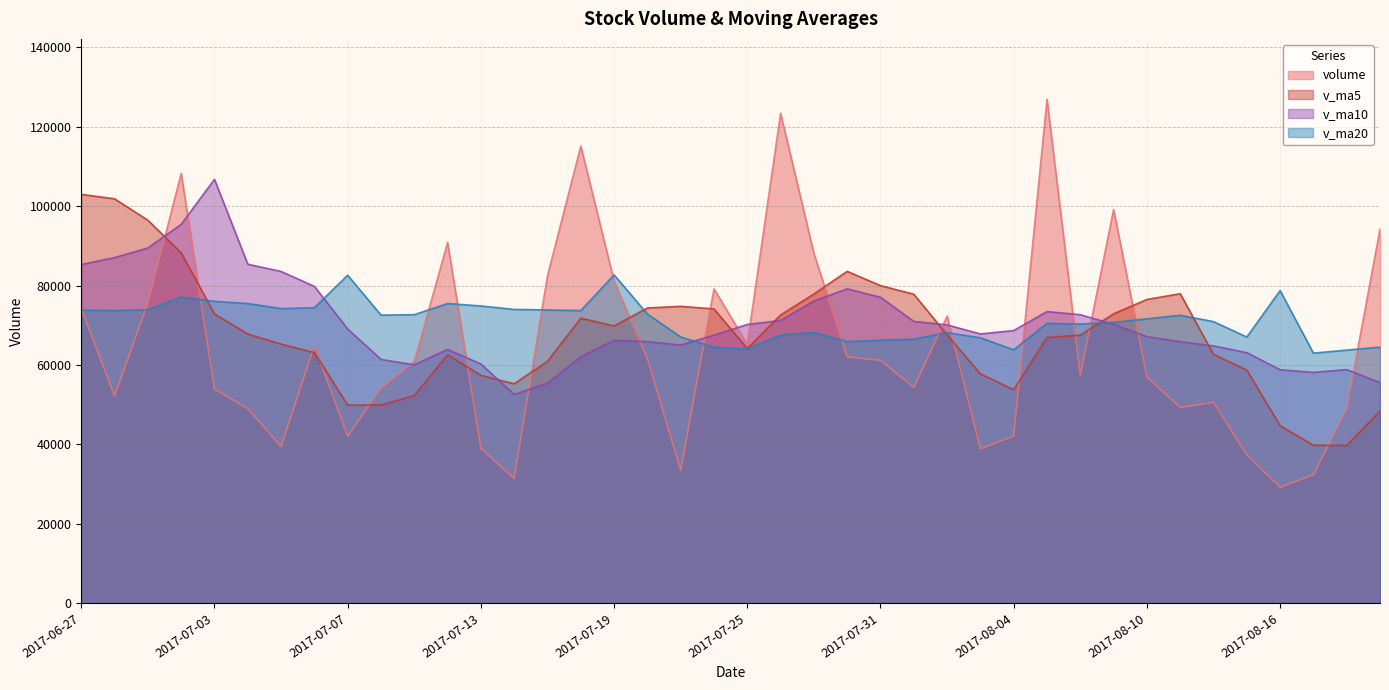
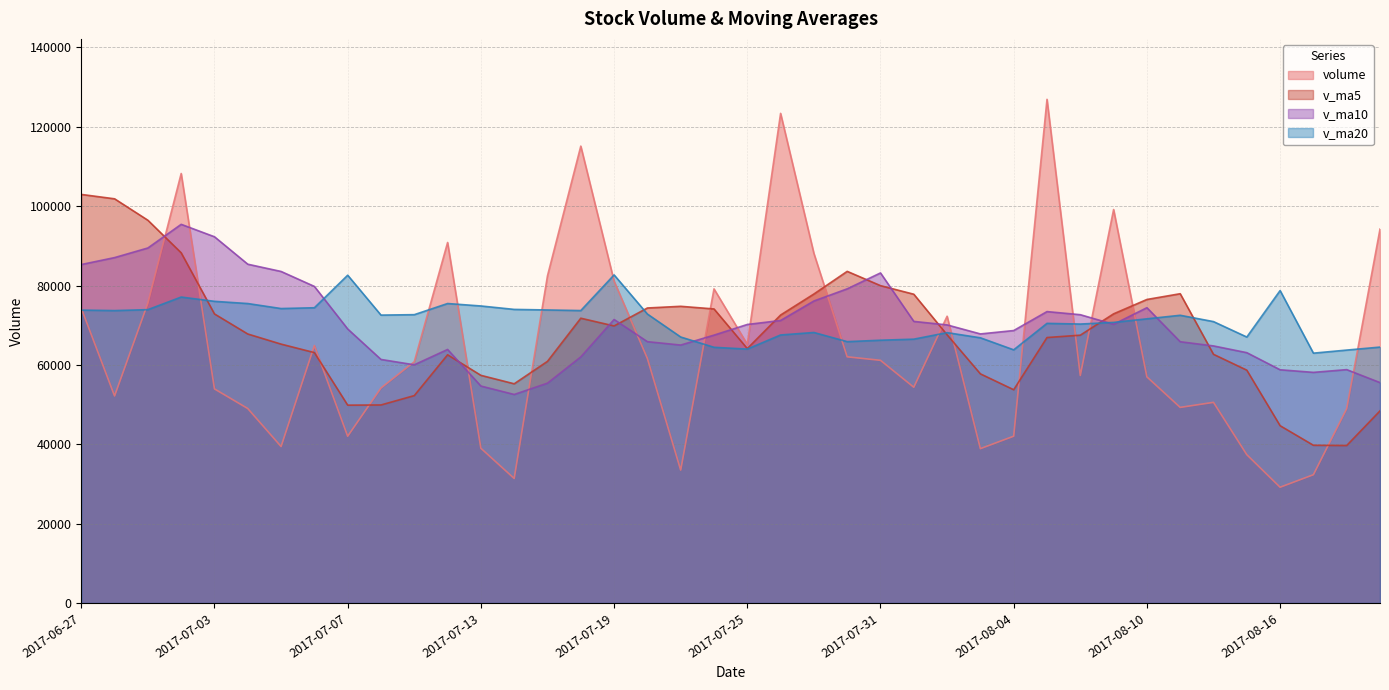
v_ma10, 2017-07-03: 107000 -> 92000
v_ma10, 2017-07-13: 60000 -> 55000
v_ma10, 2017-07-19: 66000 -> 71000
v_ma10, 2017-07-31: 77000 -> 83000
v_ma10, 2017-08-10: 67000 -> 74000
